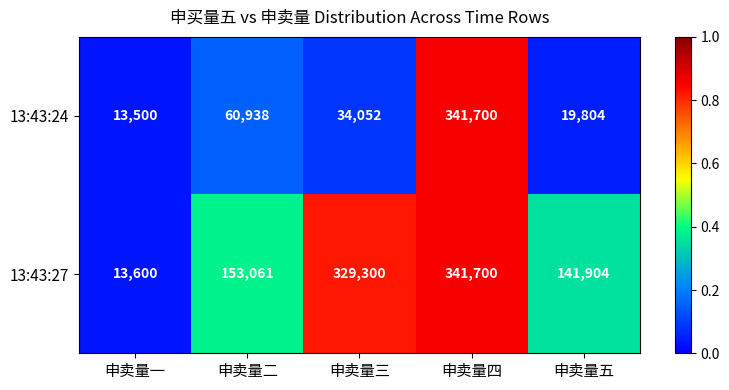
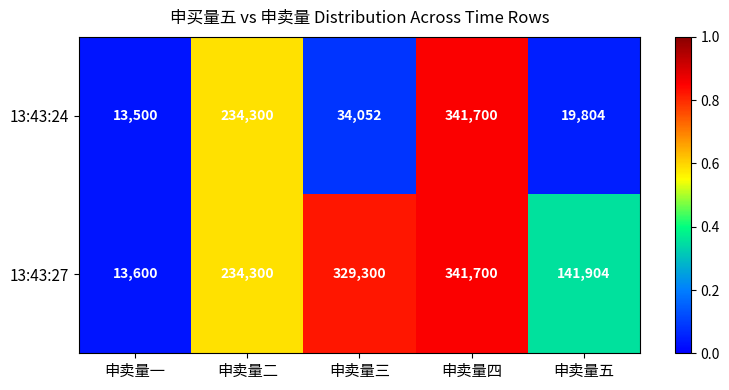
13:43:24, 申卖量二: 60,938 -> 234,300
13:43:27, 申卖量二: 153,061 -> 234,300
